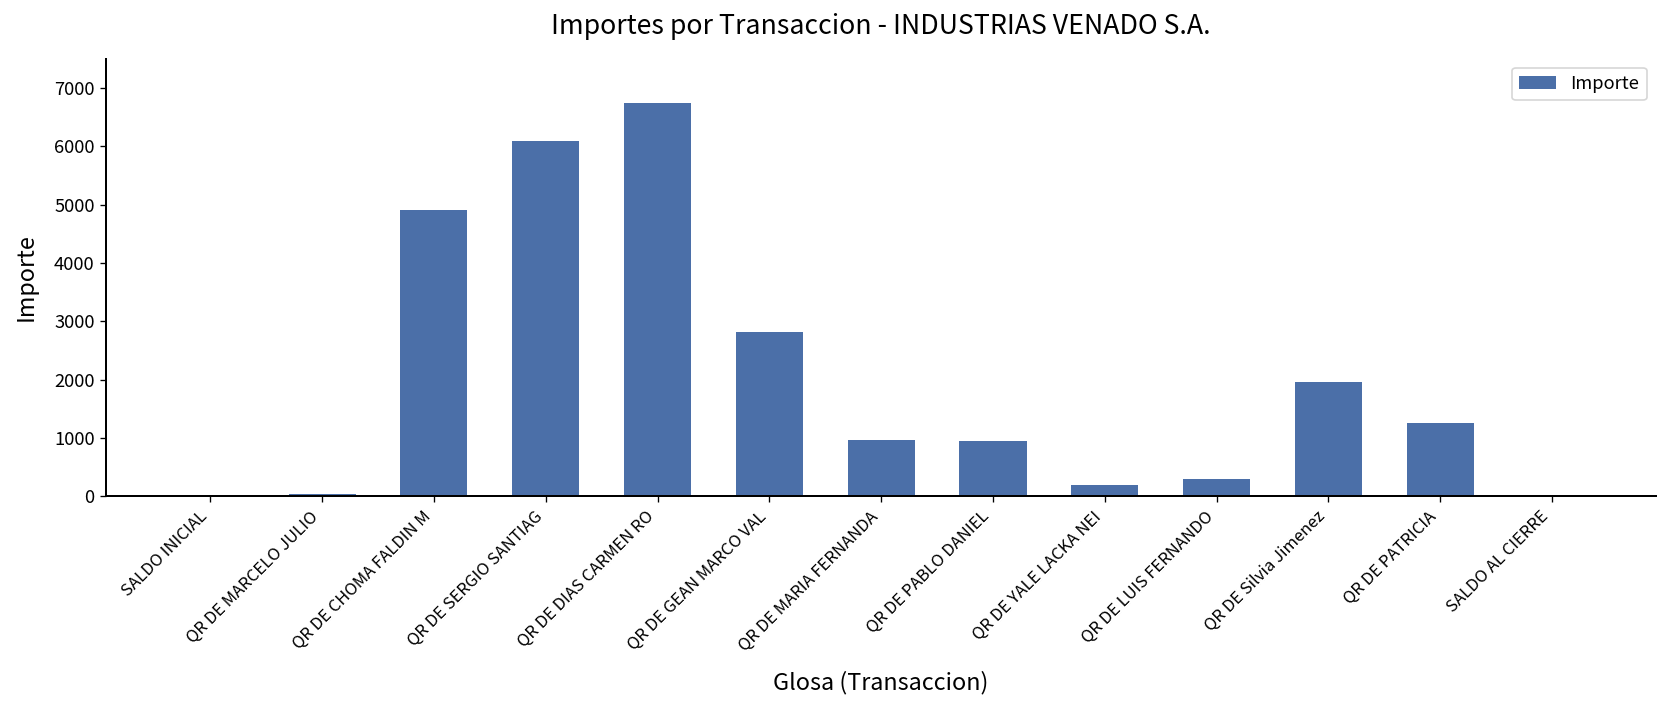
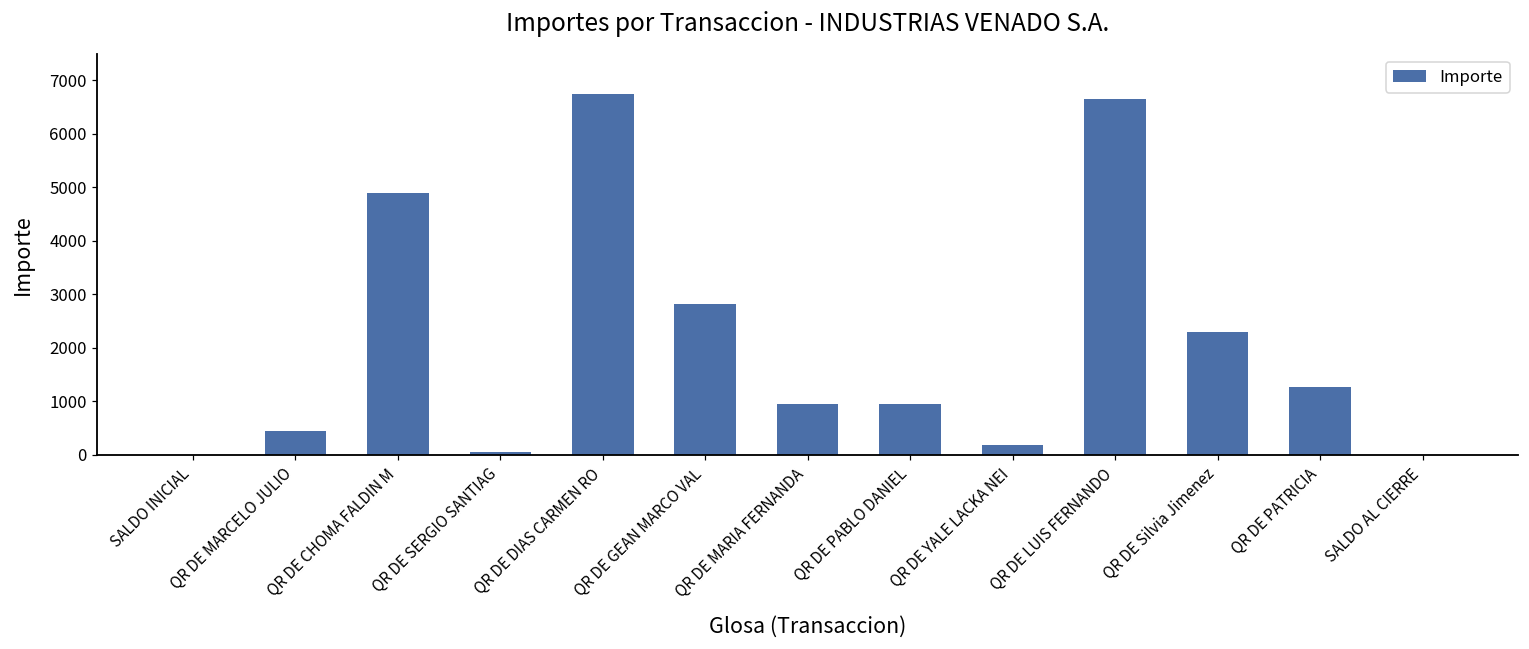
QR DE MARCELO JULIO: 0 -> 500
QR DE SERGIO SANTIAG: 6100 -> 100
QR DE LUIS FERNANDO: 300 -> 6600
QR DE Silvia Jimenez: 2000 -> 2300
